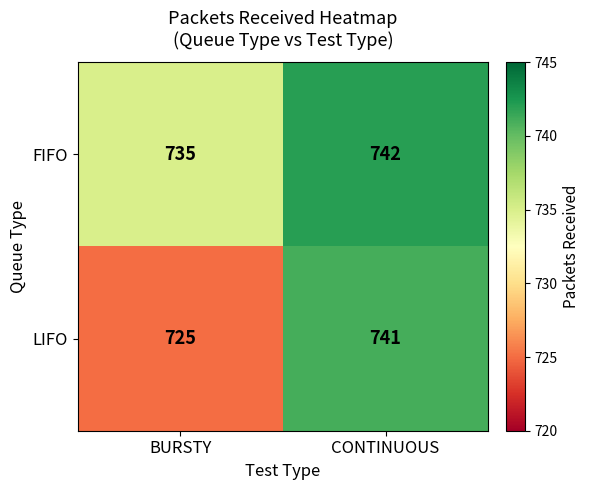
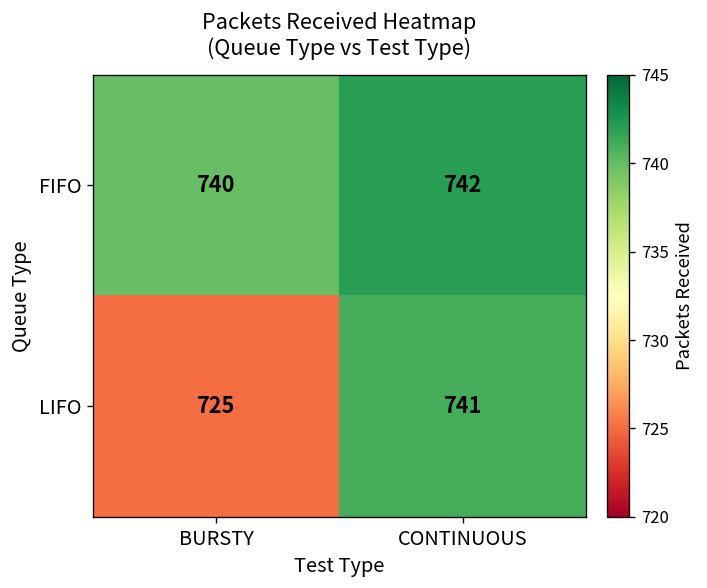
FIFO, BURSTY: 735 -> 740
